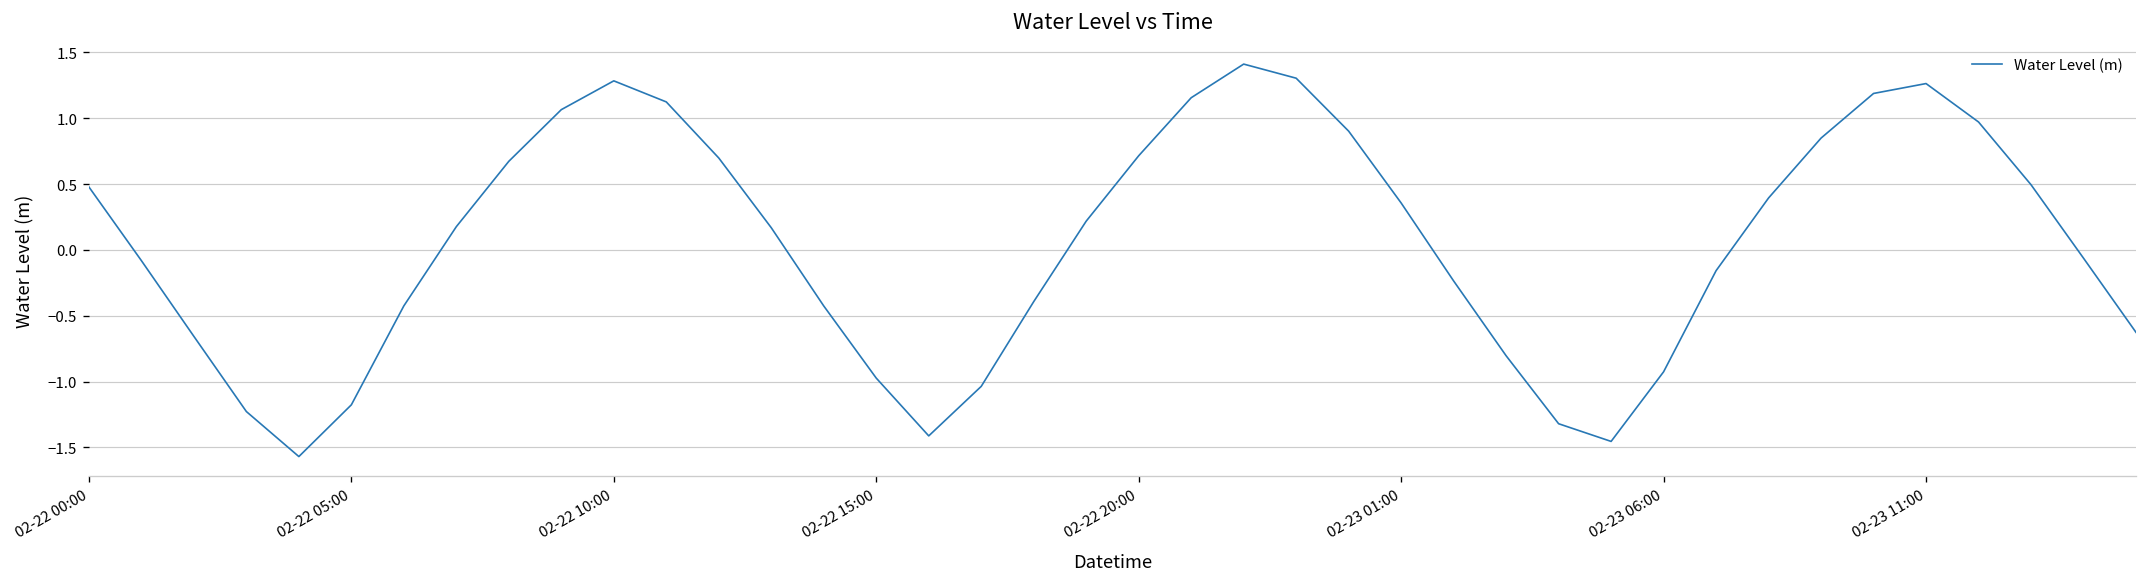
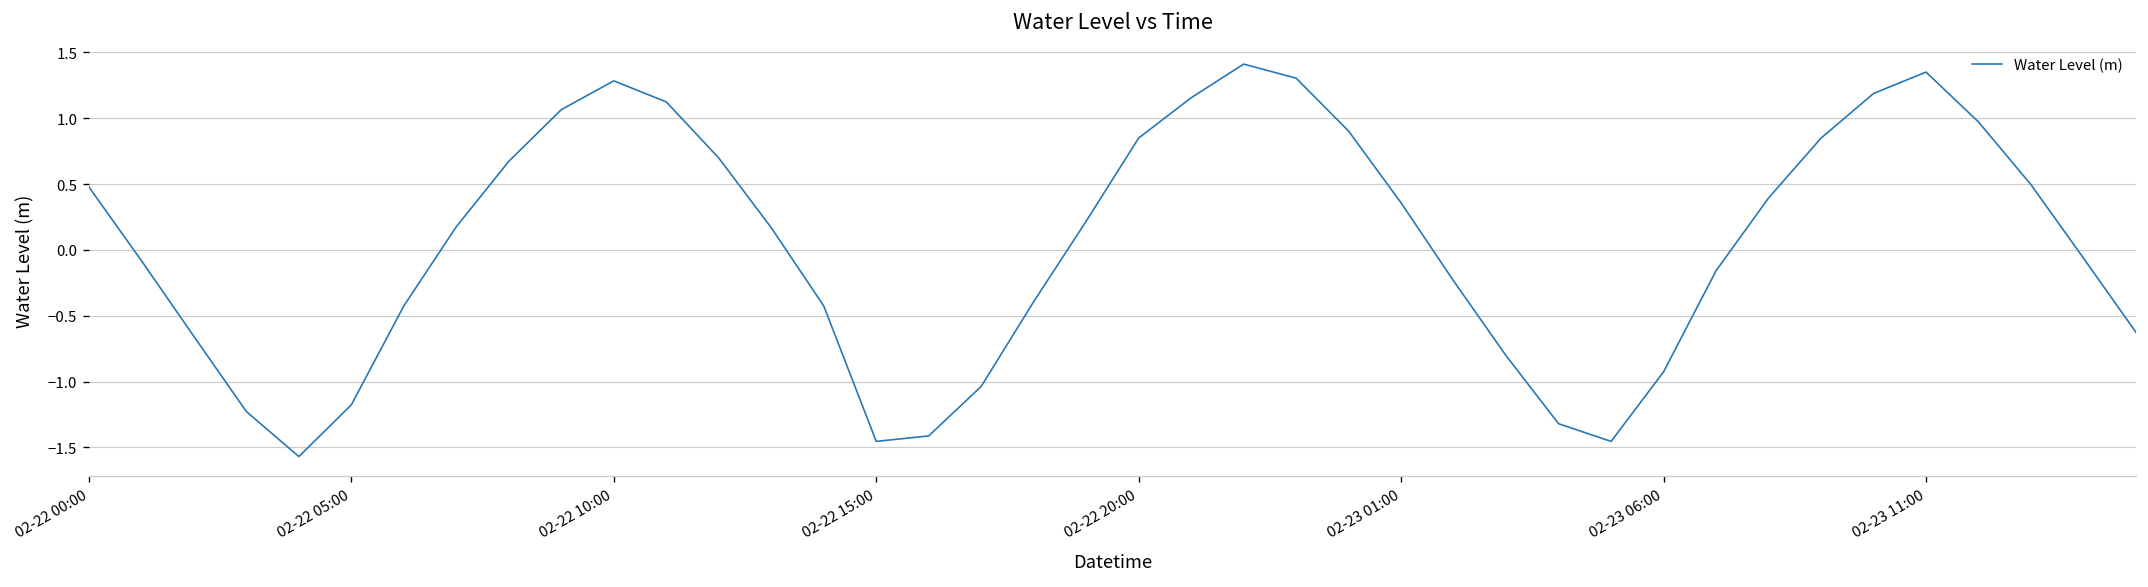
02-22 15:00: -0.97 -> -1.45
02-22 20:00: 0.72 -> 0.85
02-23 11:00: 1.26 -> 1.35
